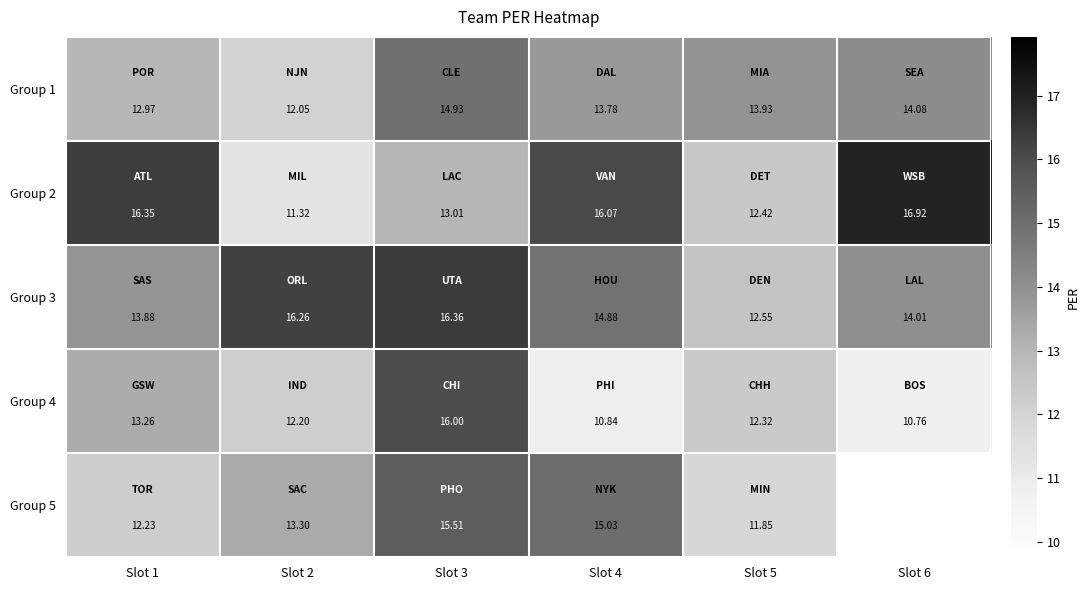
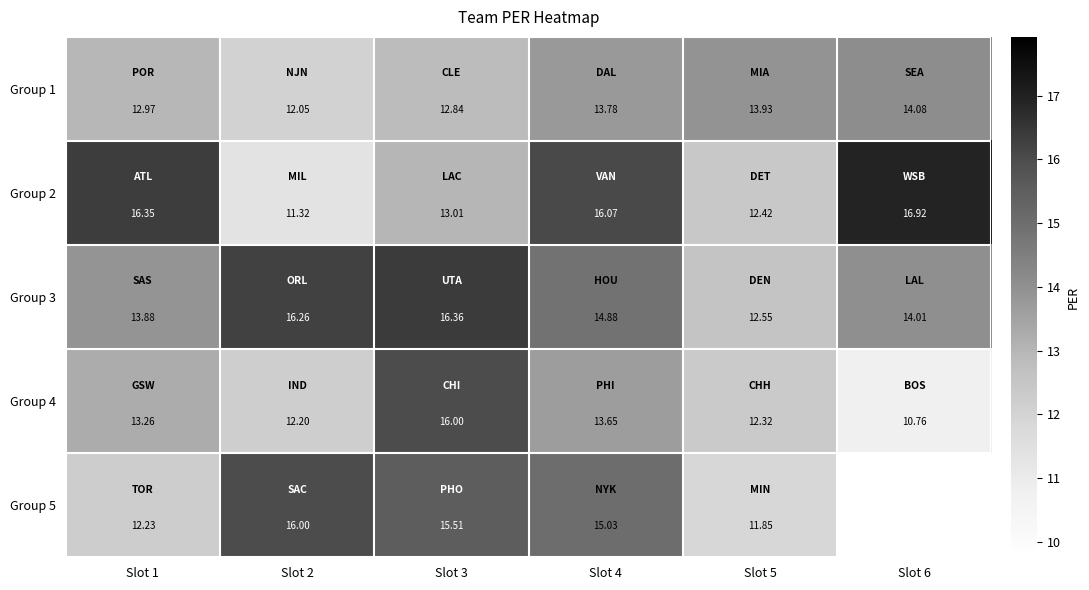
Group 1, Slot 3: 14.93 -> 12.84
Group 4, Slot 4: 10.84 -> 13.65
Group 5, Slot 2: 13.30 -> 16.00
